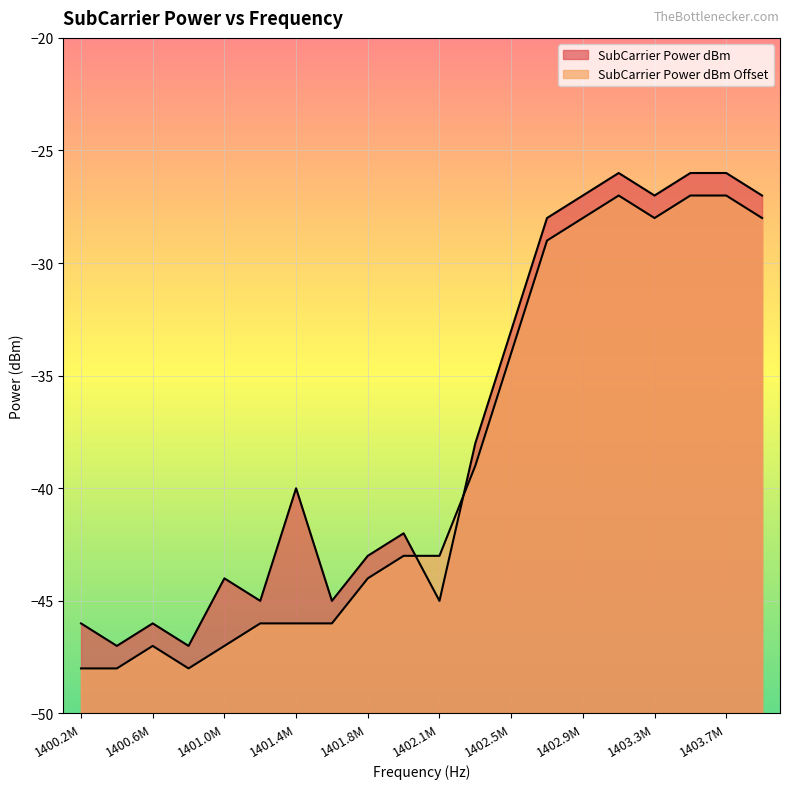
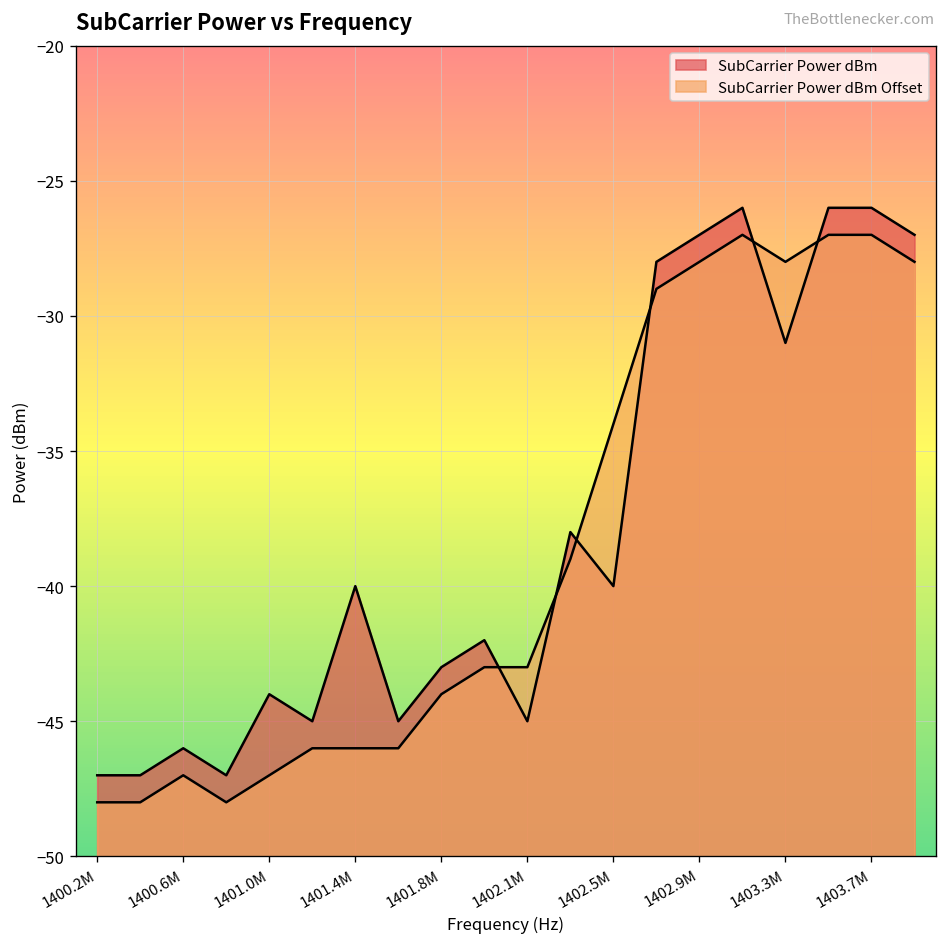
SubCarrier Power dBm, 1400.2M: -46 -> -47
SubCarrier Power dBm, 1402.5M: -33 -> -40
SubCarrier Power dBm, 1403.3M: -27 -> -31
